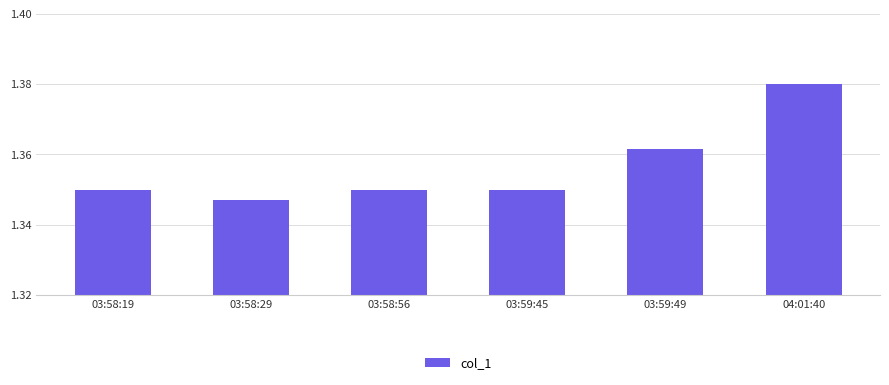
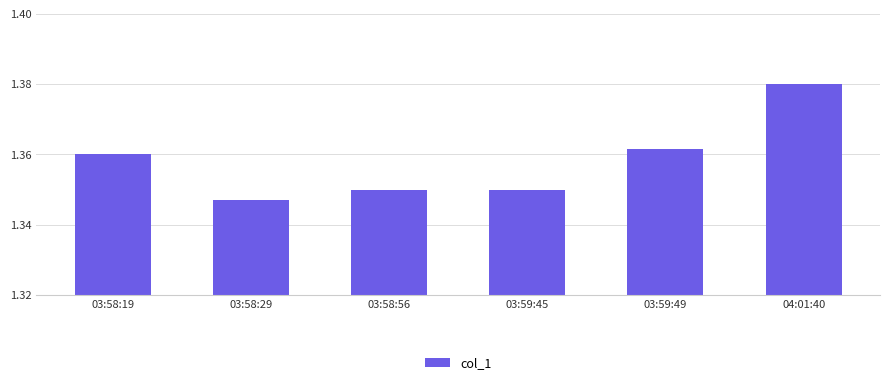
03:58:19: 1.35 -> 1.36
